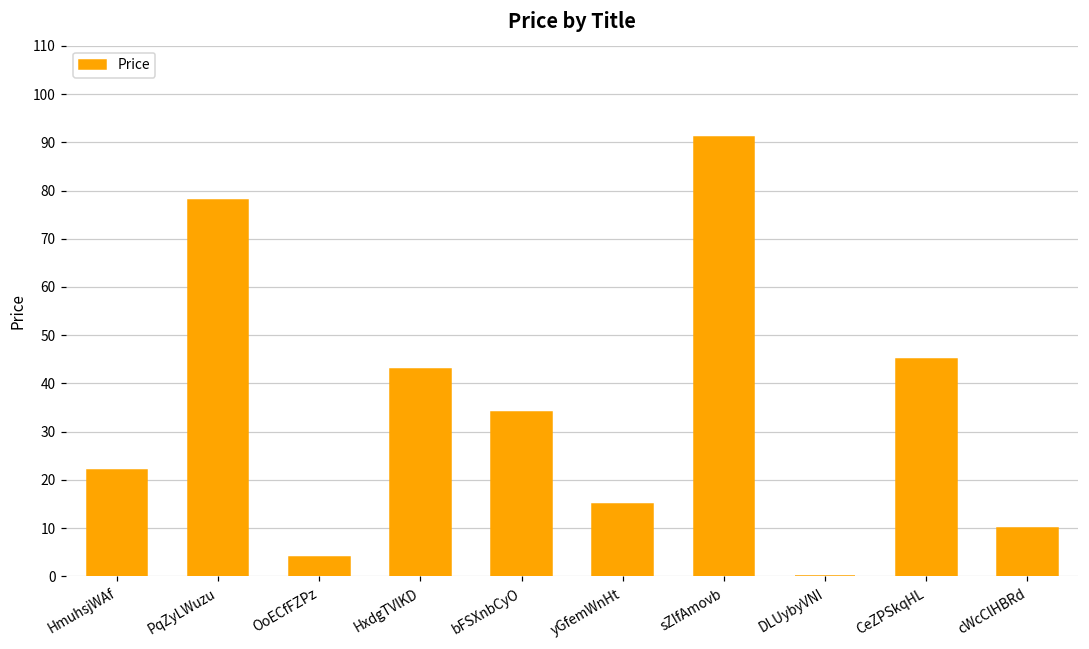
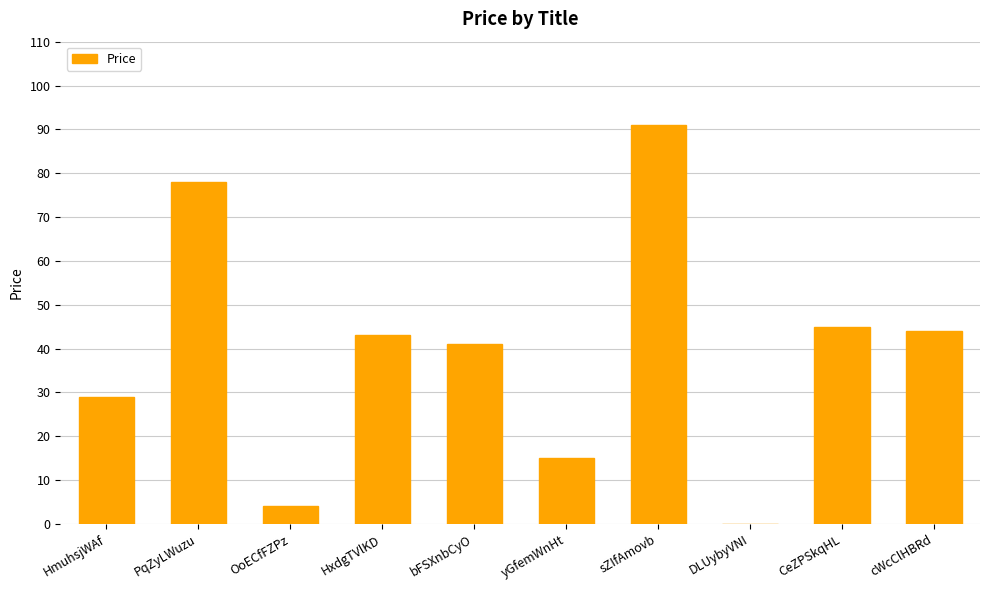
HmuhsjWAf: 22 -> 29
bFSXnbCyO: 34 -> 41
cWcClHBRd: 10 -> 44
